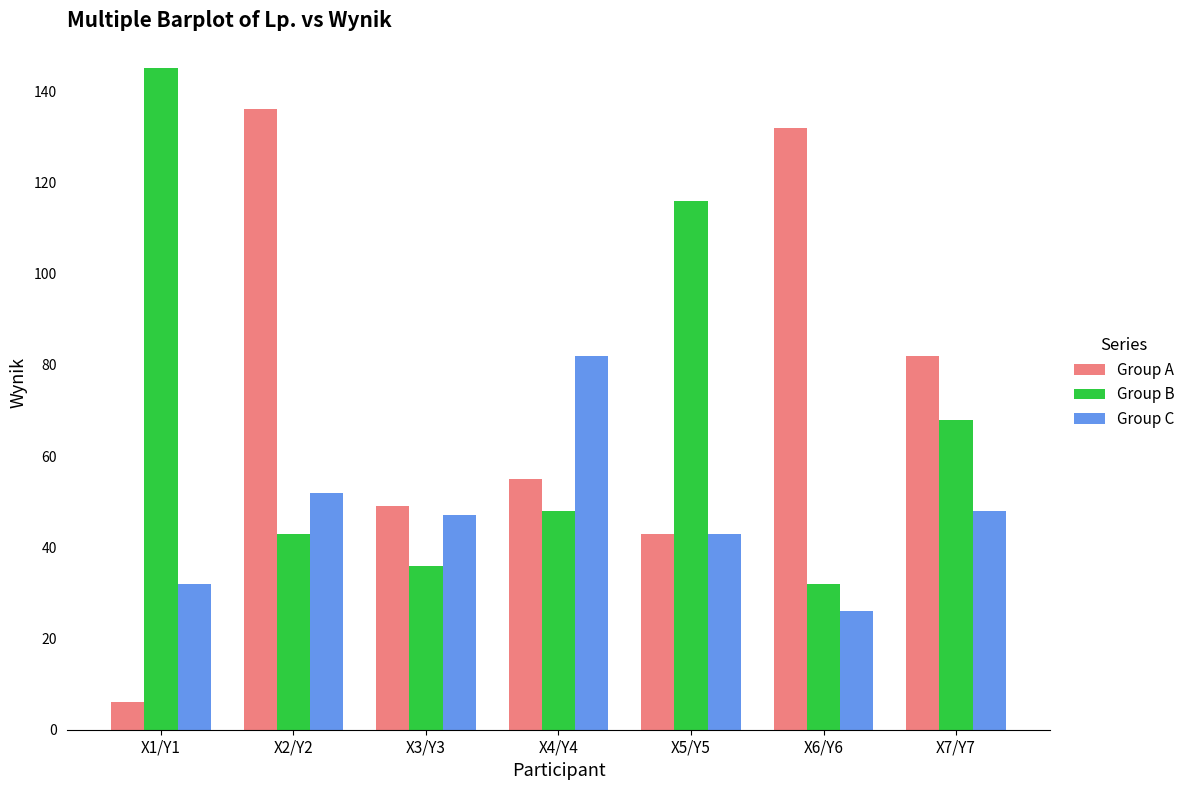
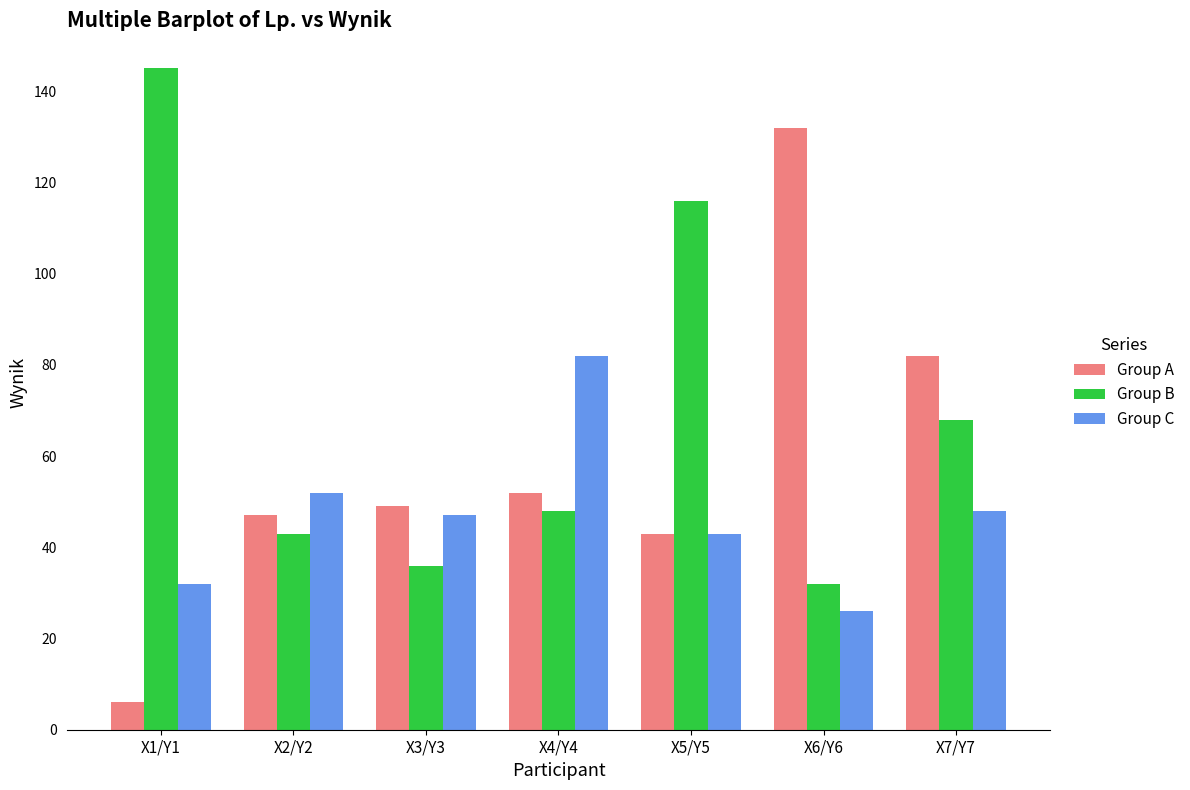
Group A, X2/Y2: 136 -> 47
Group A, X4/Y4: 55 -> 52
